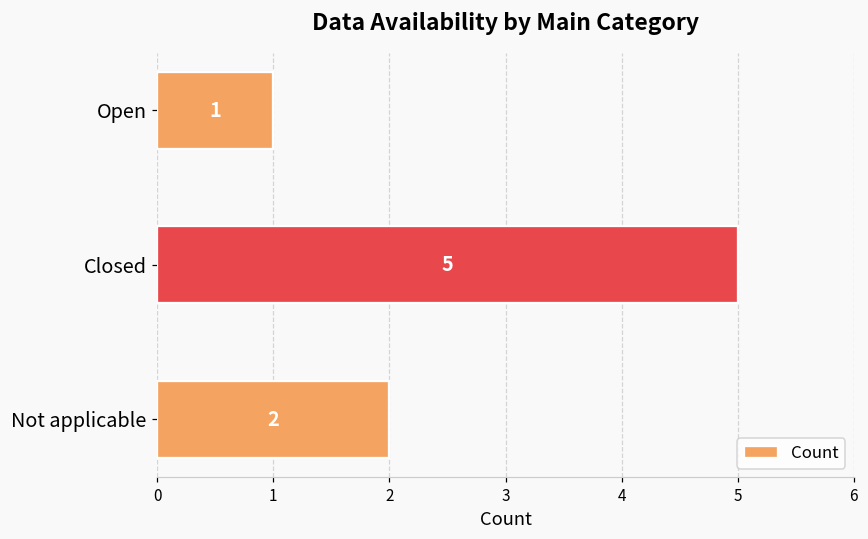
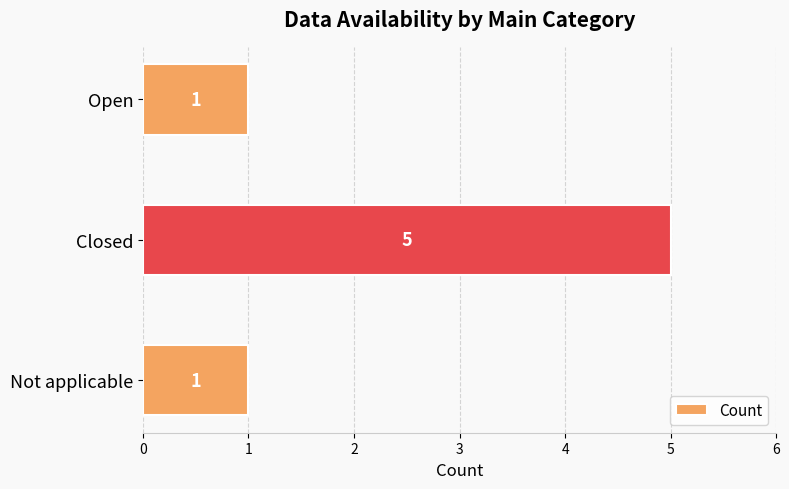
Not applicable: 2 -> 1
